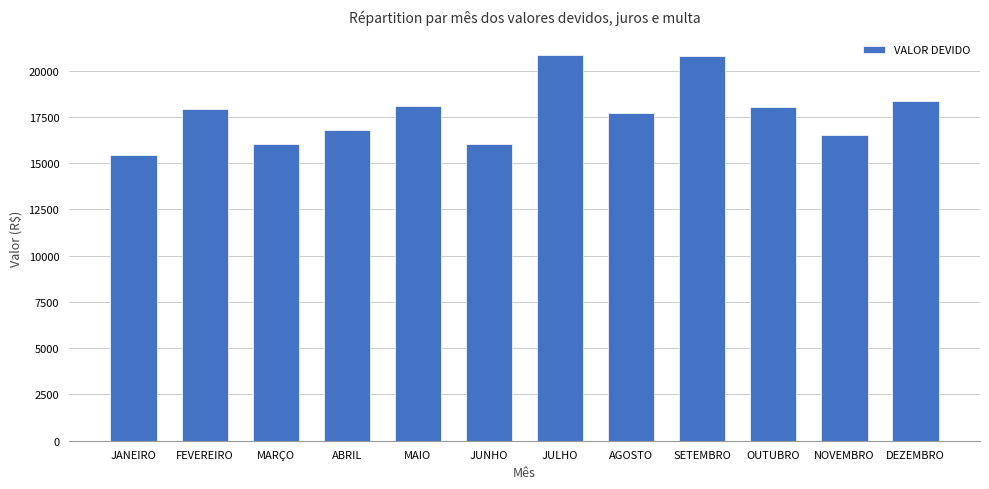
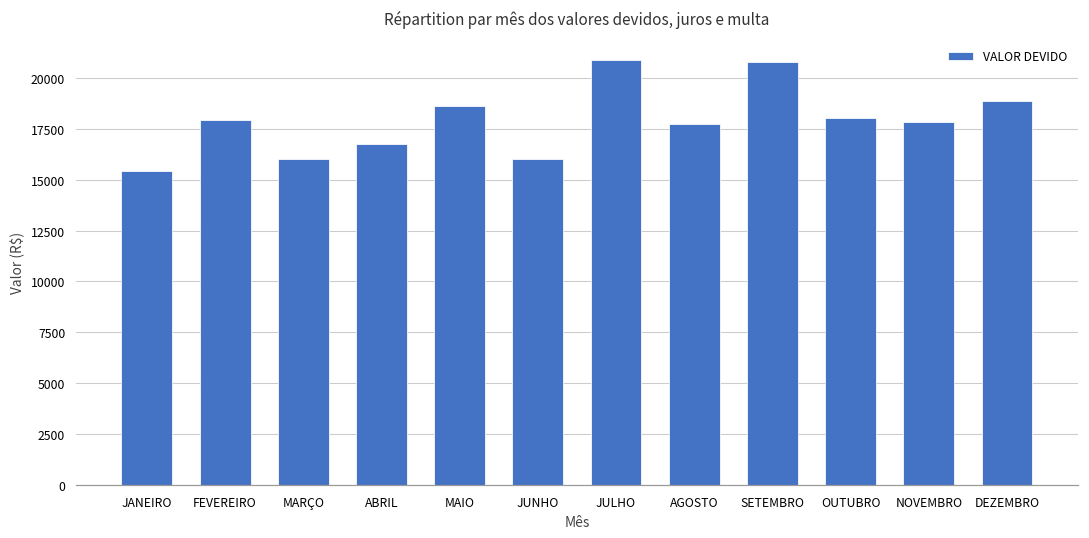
MAIO: 18100 -> 18600
NOVEMBRO: 16600 -> 17900
DEZEMBRO: 18400 -> 18900
